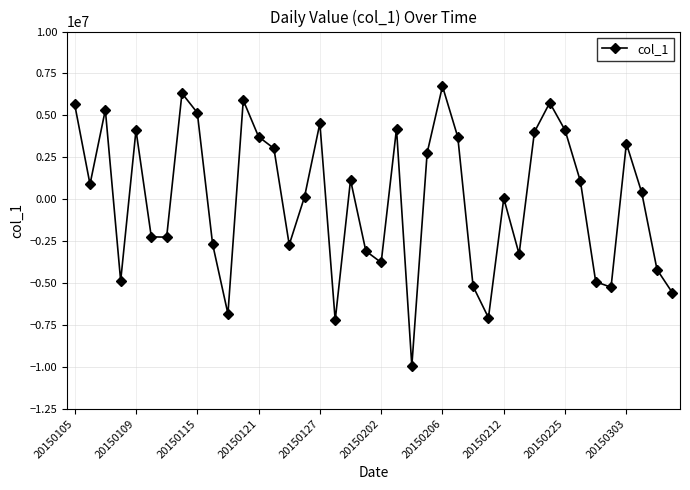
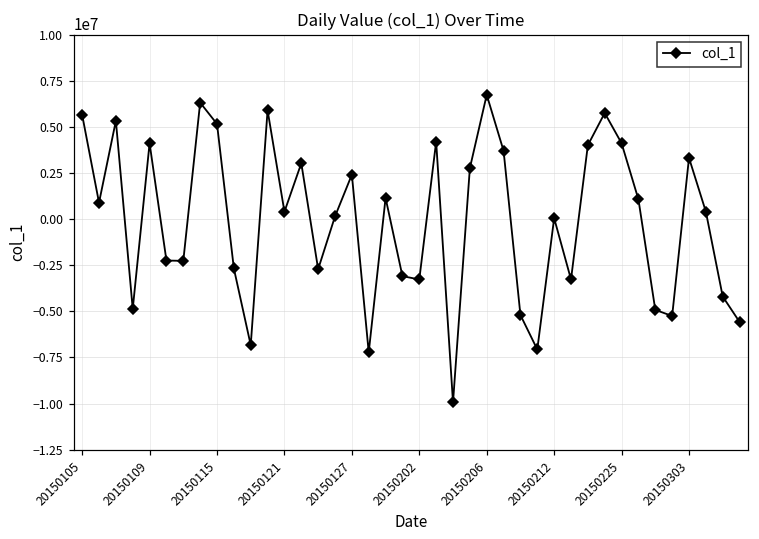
20150121: 3700000 -> 400000
20150127: 4500000 -> 2400000
20150202: -3800000 -> -3300000
